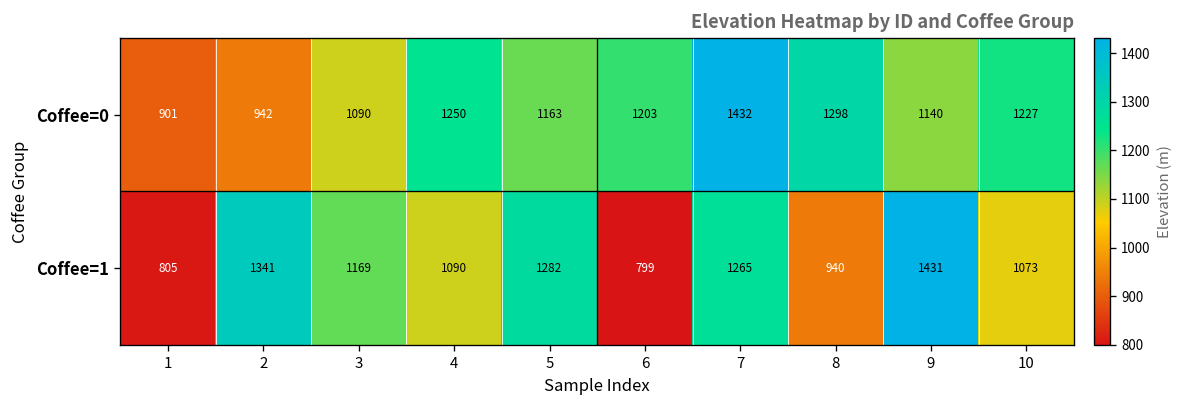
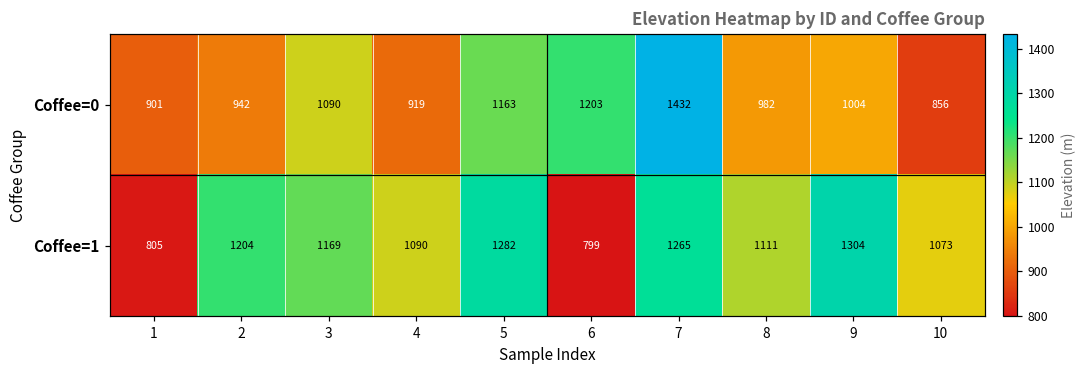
Coffee=0, 4: 1250 -> 919
Coffee=0, 8: 1298 -> 982
Coffee=0, 9: 1140 -> 1004
Coffee=0, 10: 1227 -> 856
Coffee=1, 2: 1341 -> 1204
Coffee=1, 8: 940 -> 1111
Coffee=1, 9: 1431 -> 1304
